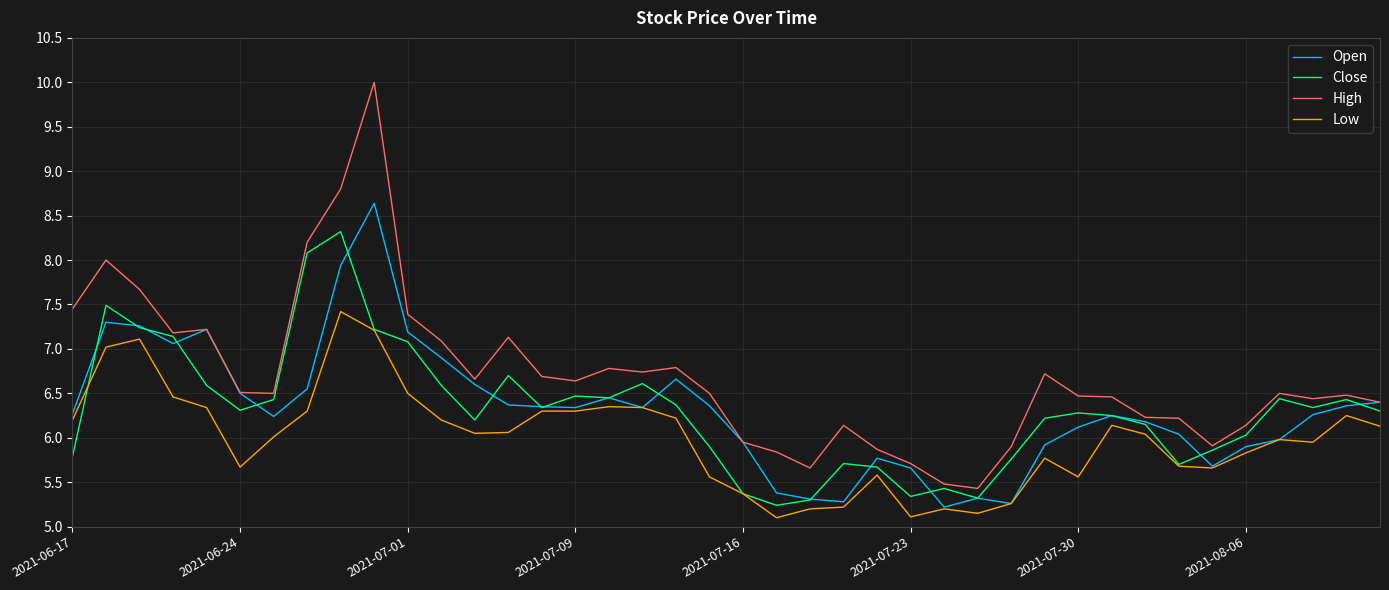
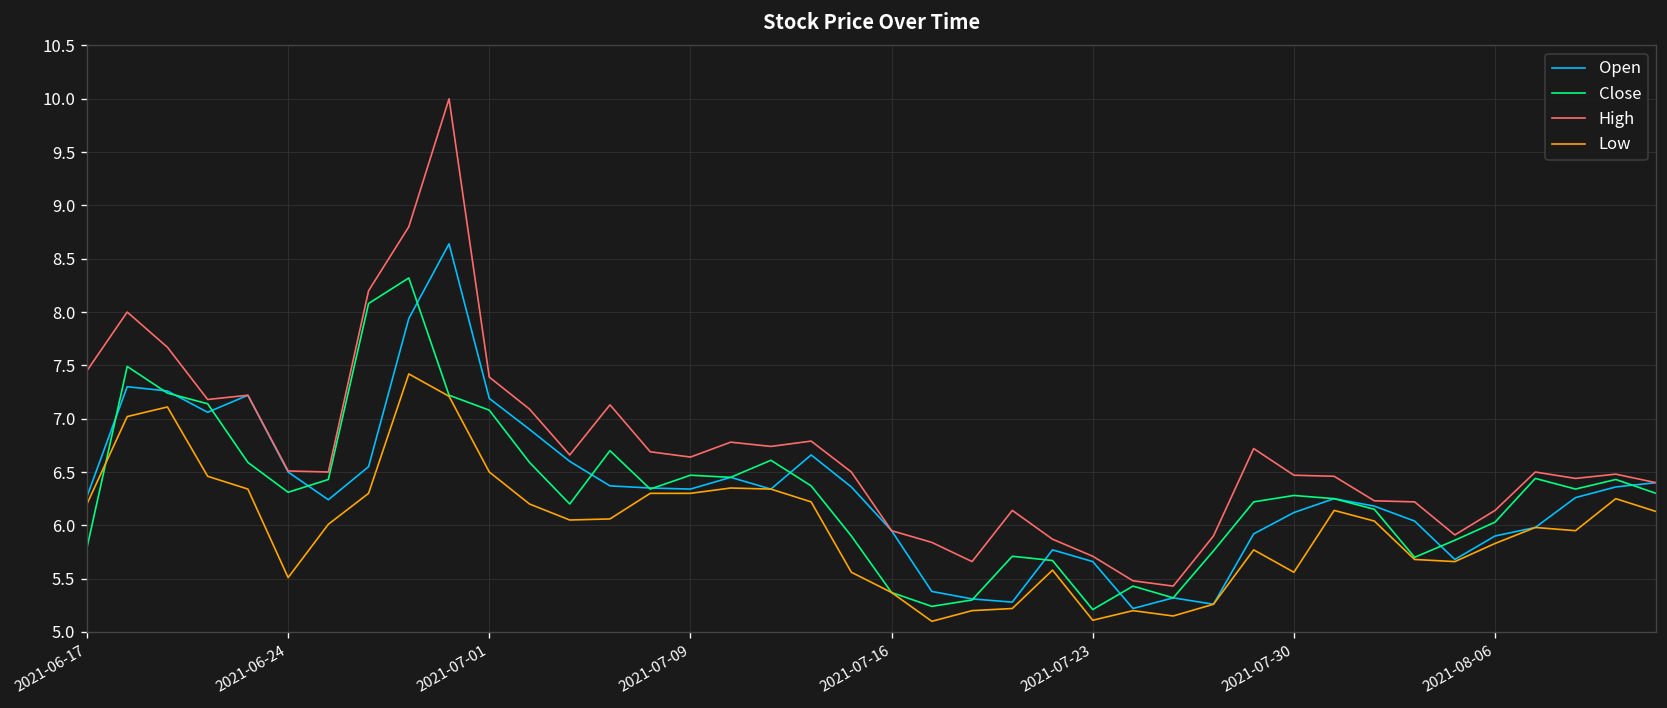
Low, 2021-06-24: 5.7 -> 5.5
Close, 2021-07-23: 5.3 -> 5.2
